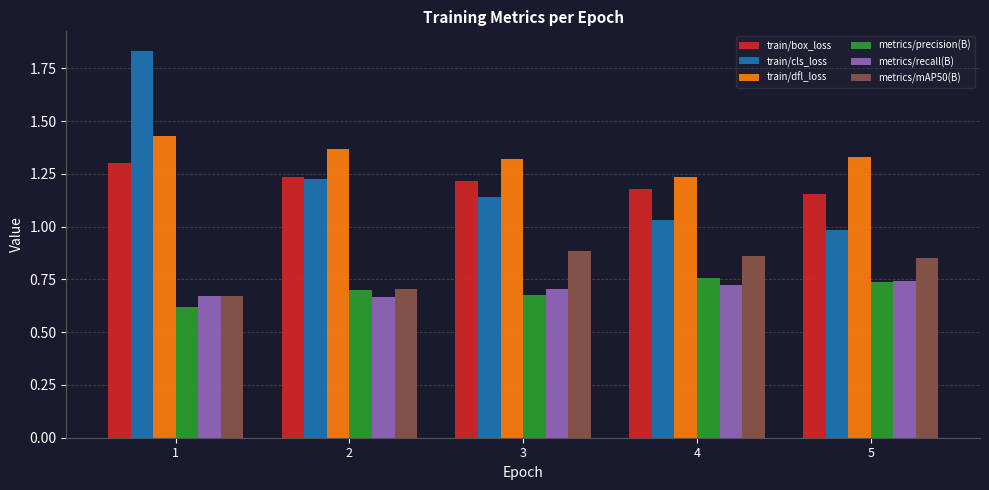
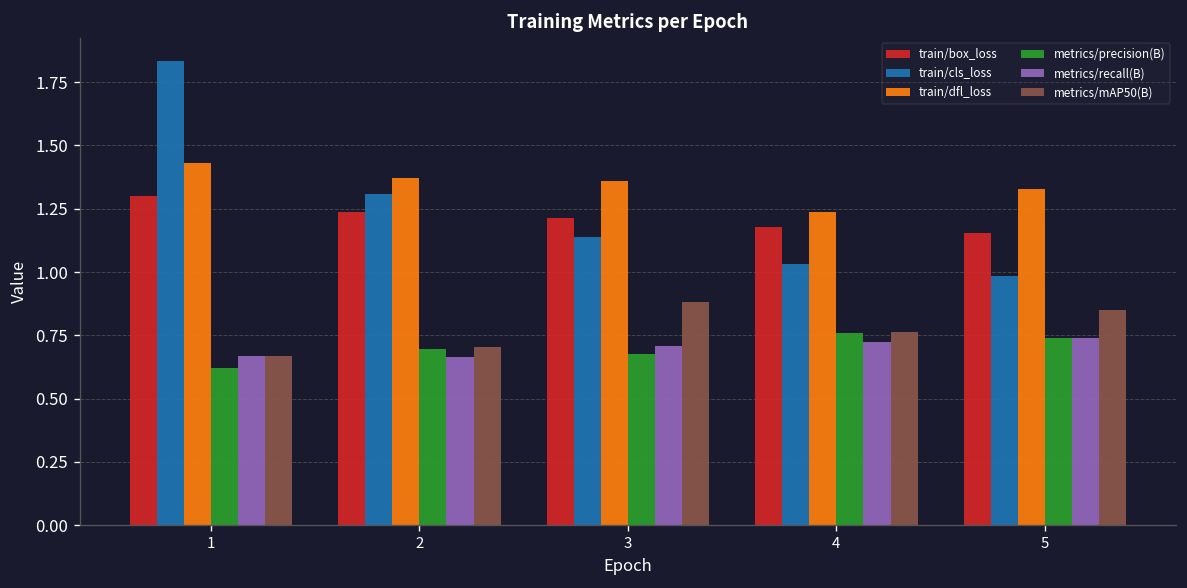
train/cls_loss, 2: 1.22 -> 1.31
train/dfl_loss, 3: 1.32 -> 1.36
metrics/mAP50(B), 4: 0.86 -> 0.76
